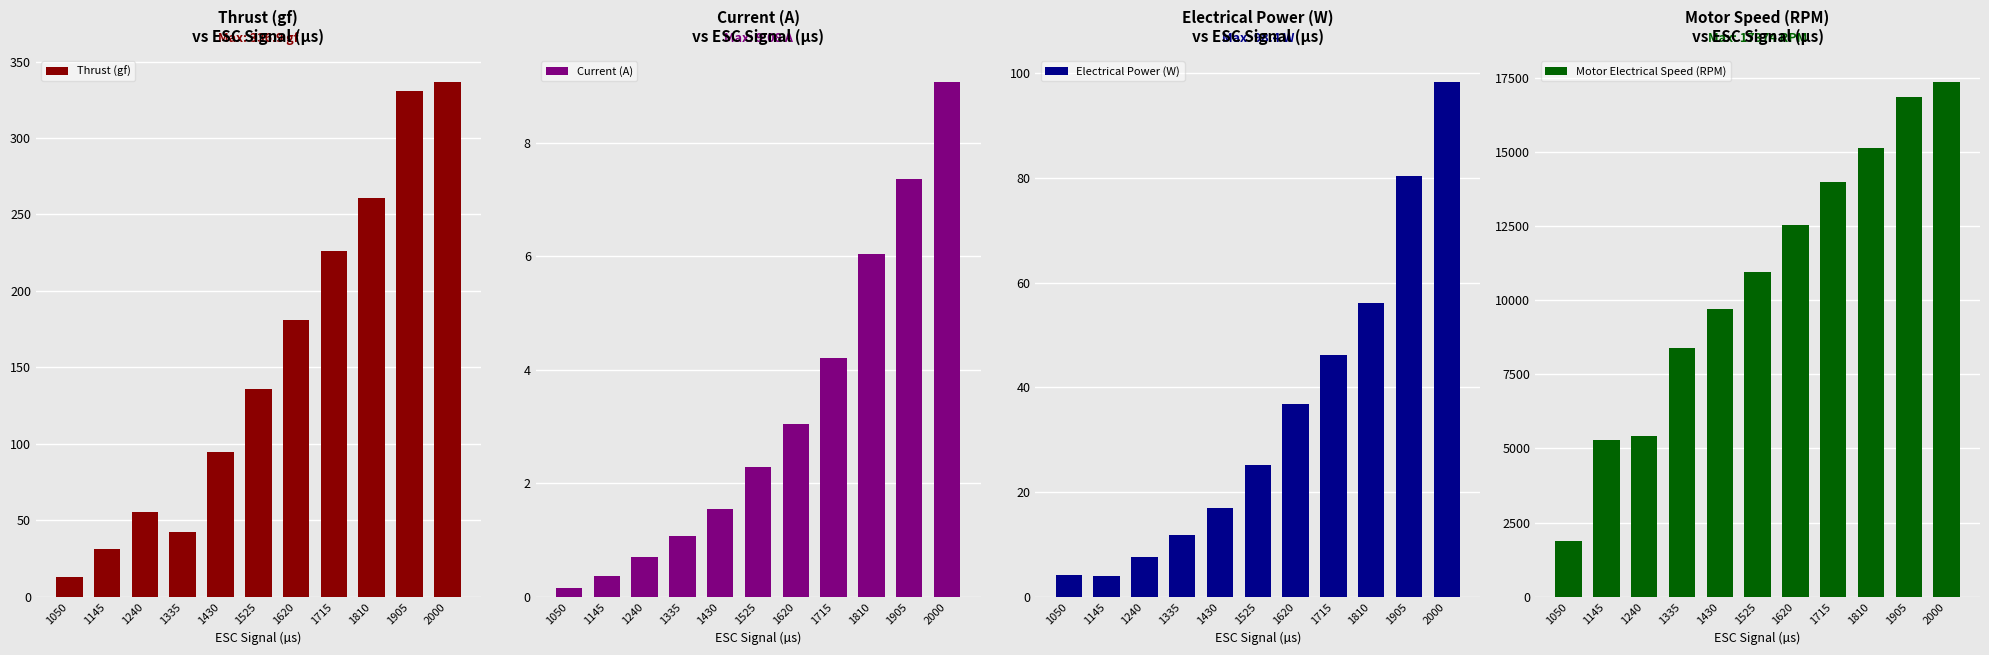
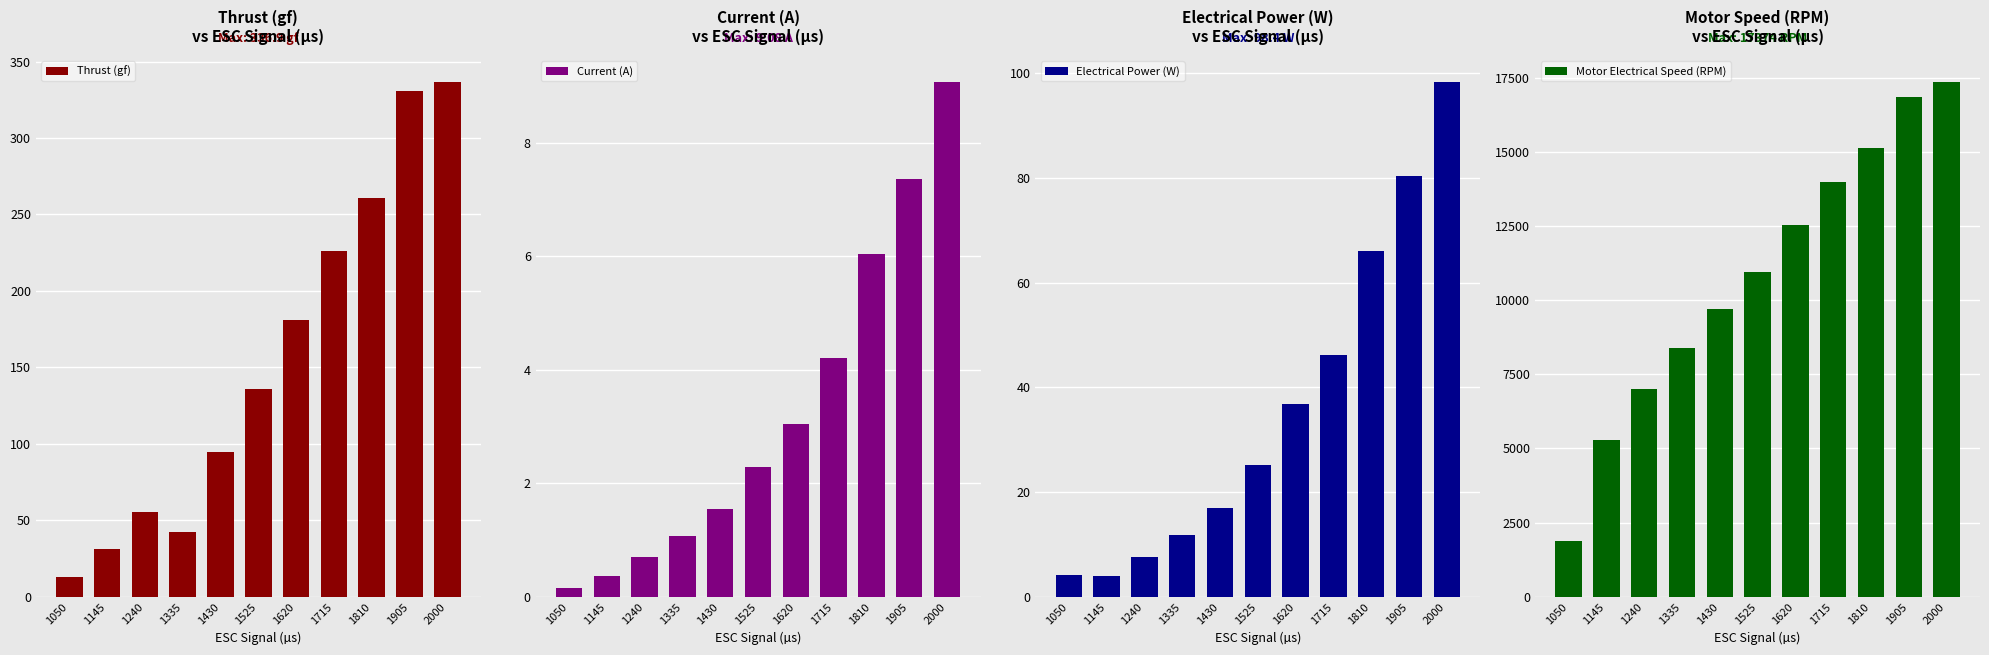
Electrical Power (W) vs ESC Signal (µs), 1810: 56 -> 66
Motor Speed (RPM) vs ESC Signal (µs), 1240: 5400 -> 7000
